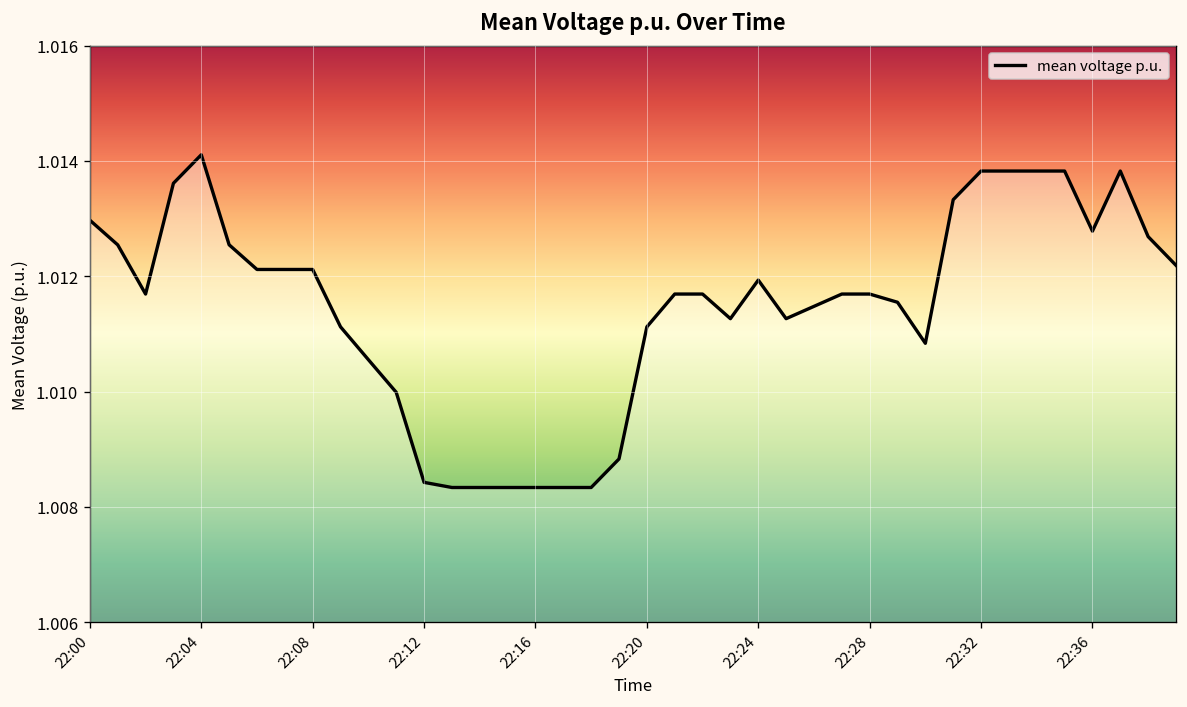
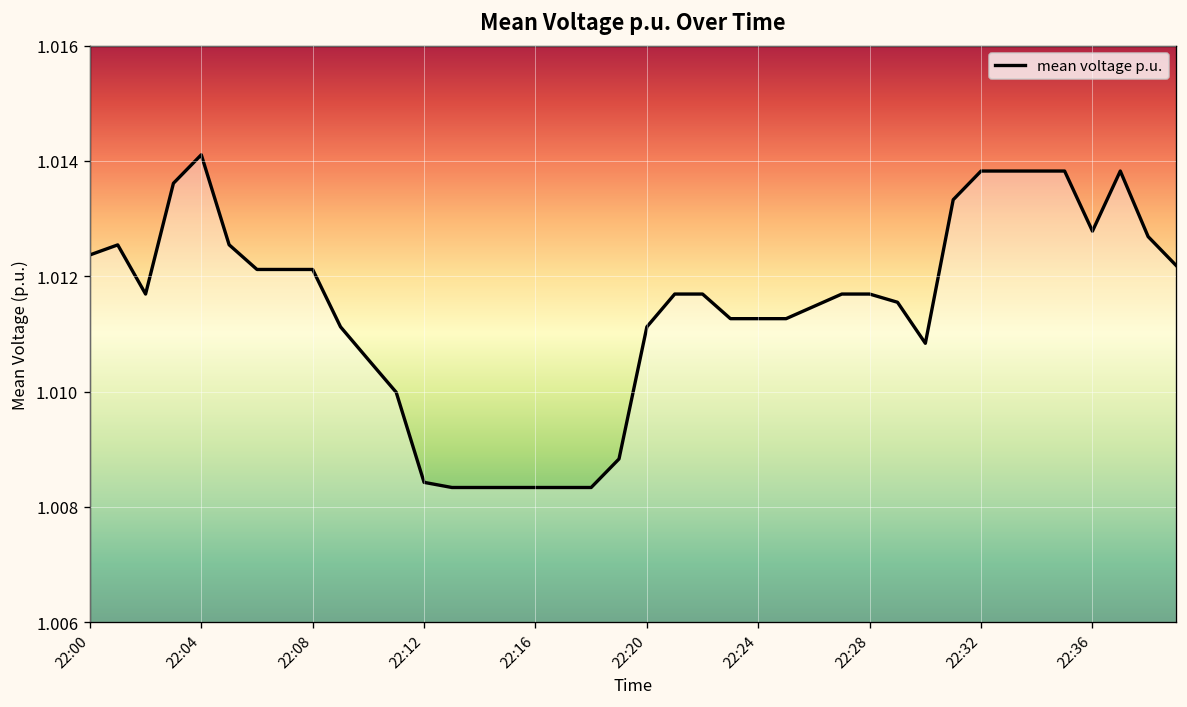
22:00: 1.0130 -> 1.0124
22:24: 1.0119 -> 1.0113
